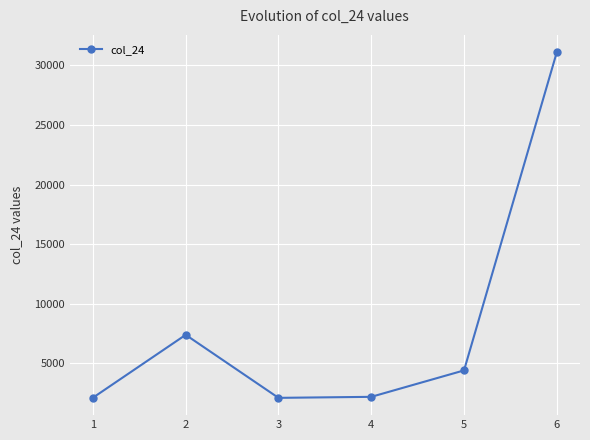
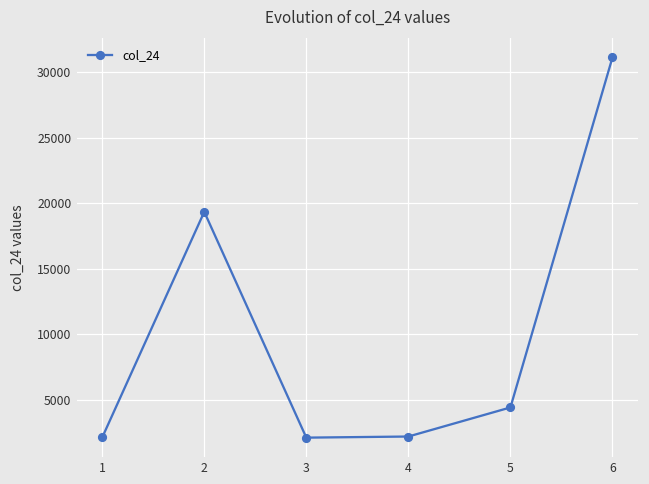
2: 7400 -> 19300
